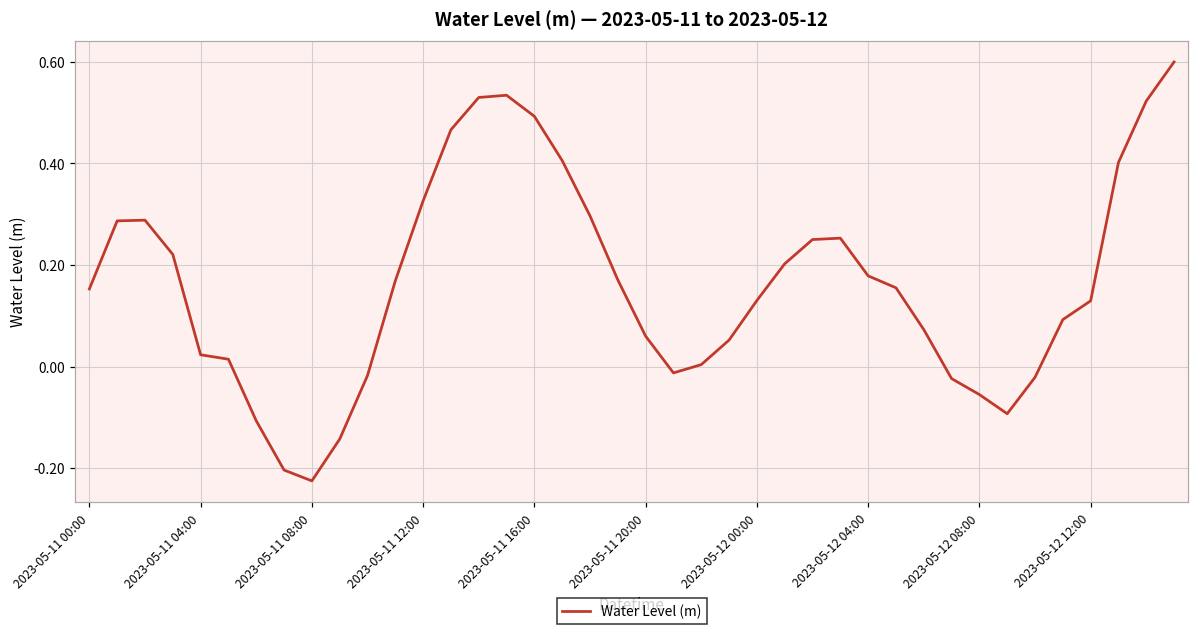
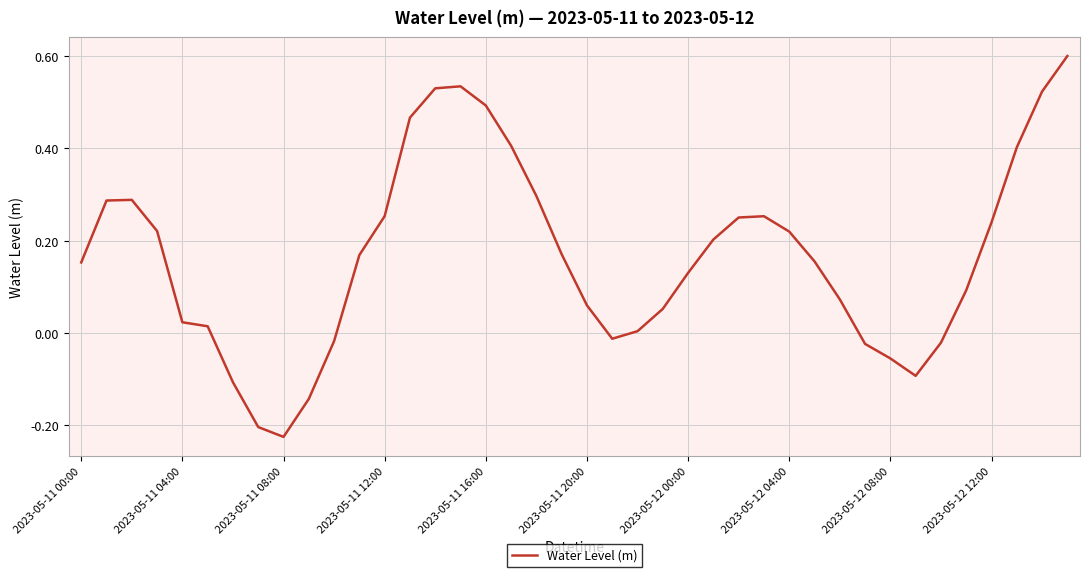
2023-05-11 12:00: 0.33 -> 0.25
2023-05-12 04:00: 0.18 -> 0.22
2023-05-12 12:00: 0.13 -> 0.24
